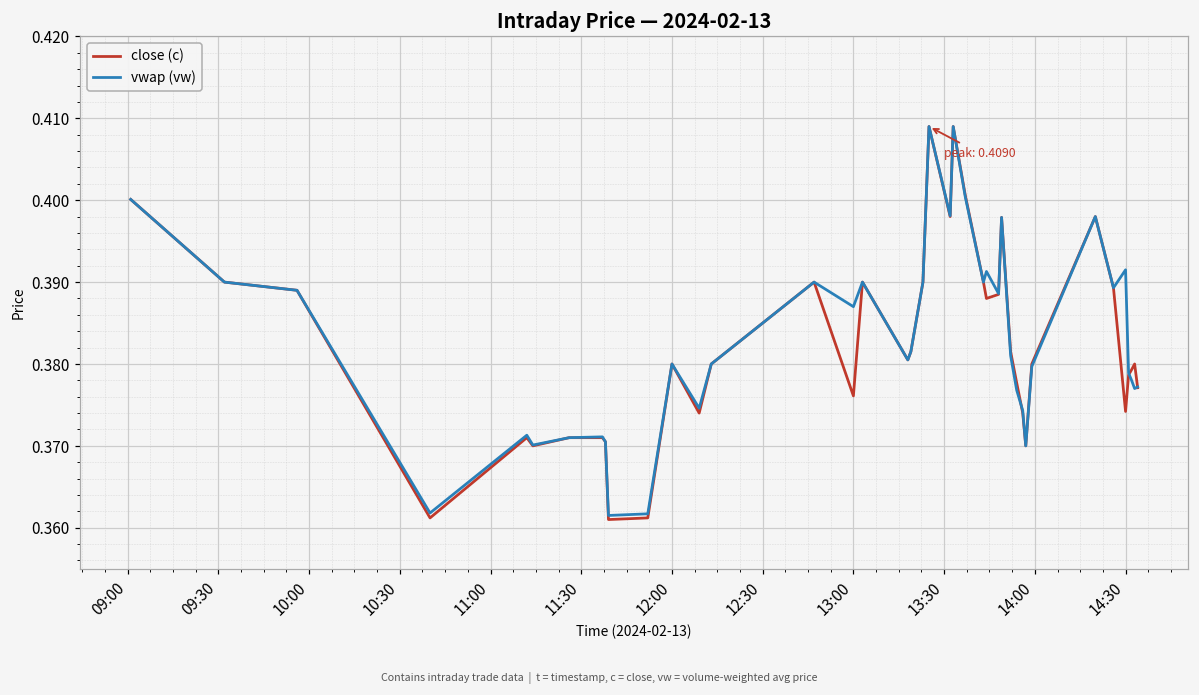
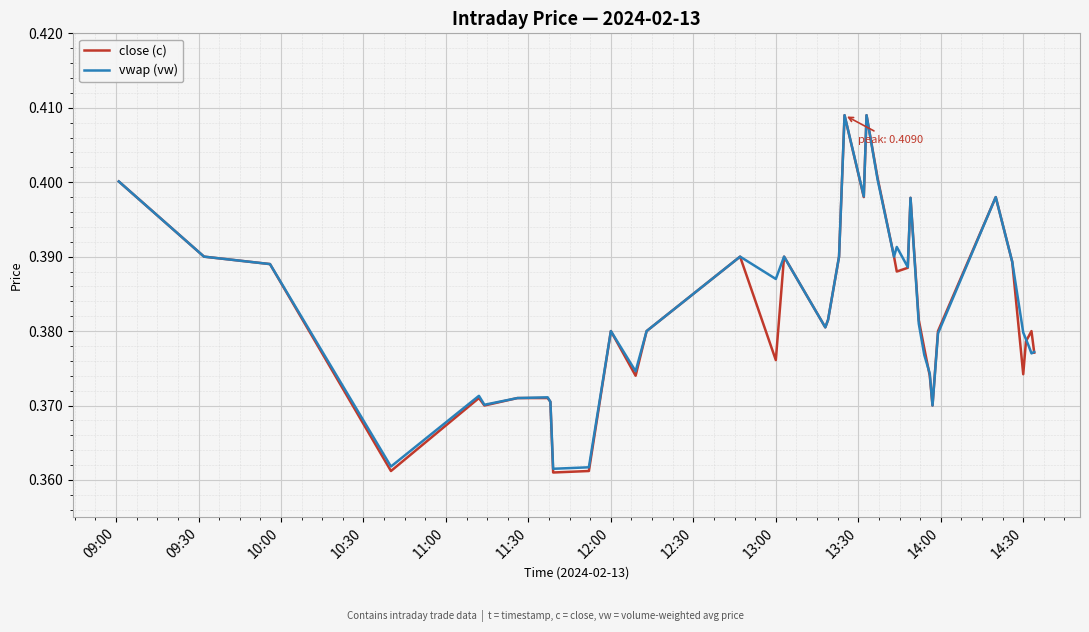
vwap (vw), 14:30: 0.392 -> 0.380
